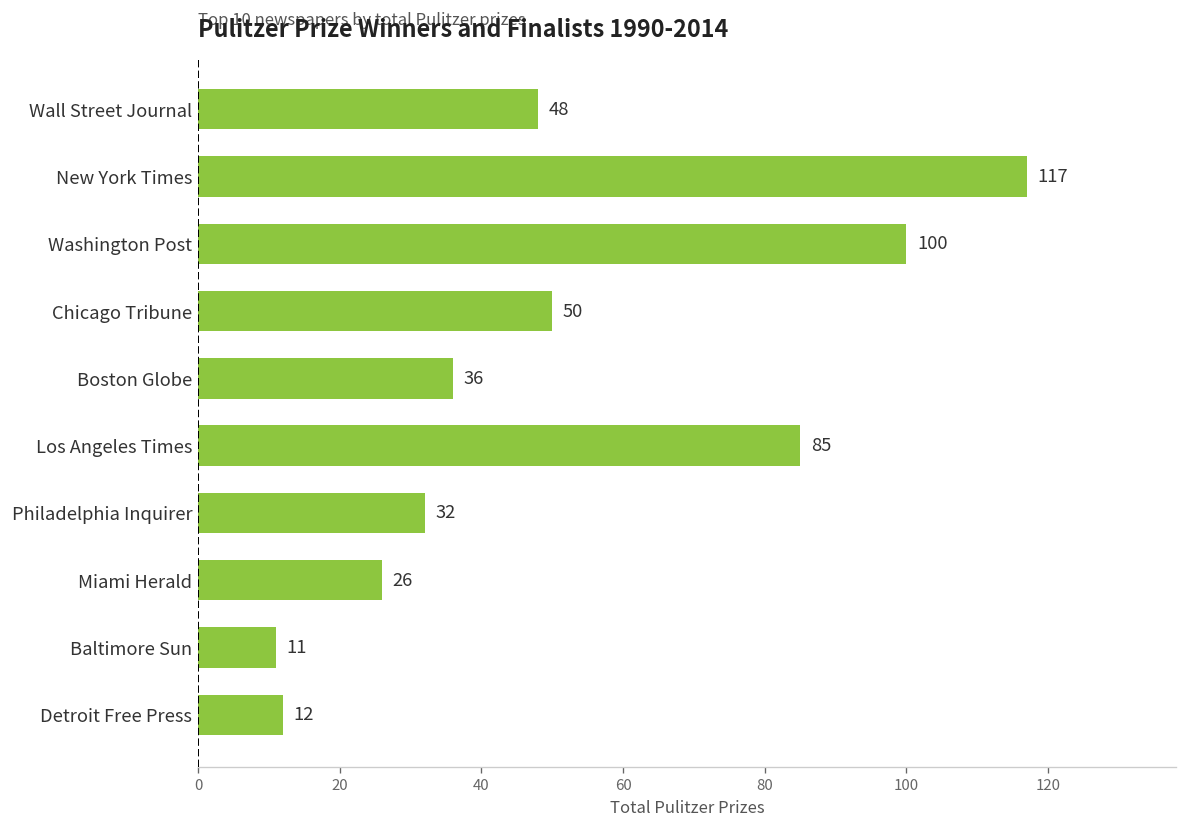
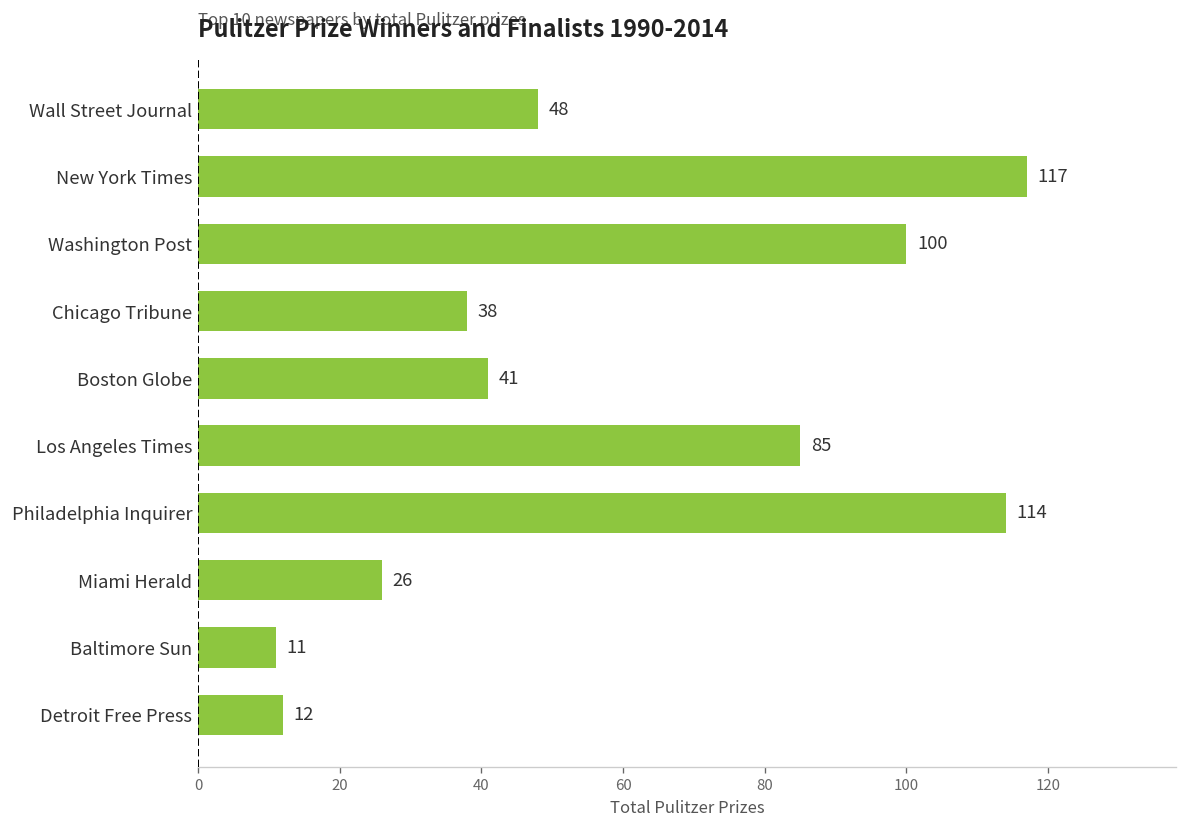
Chicago Tribune: 50 -> 38
Boston Globe: 36 -> 41
Philadelphia Inquirer: 32 -> 114
